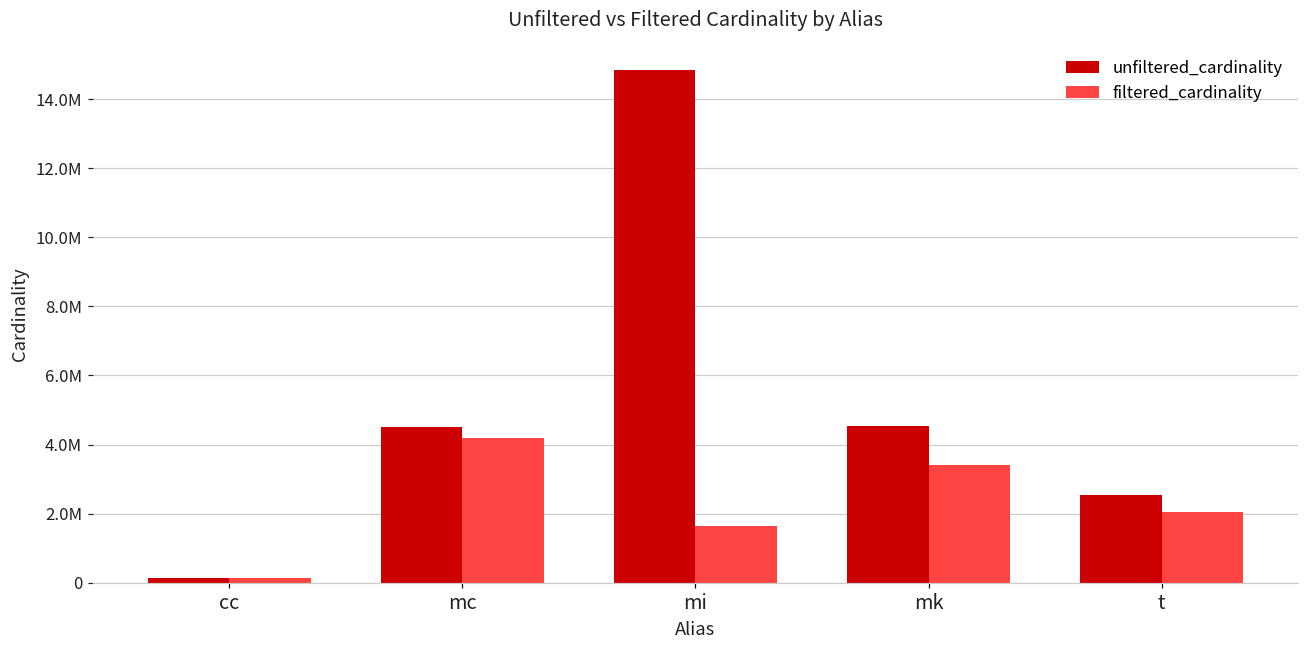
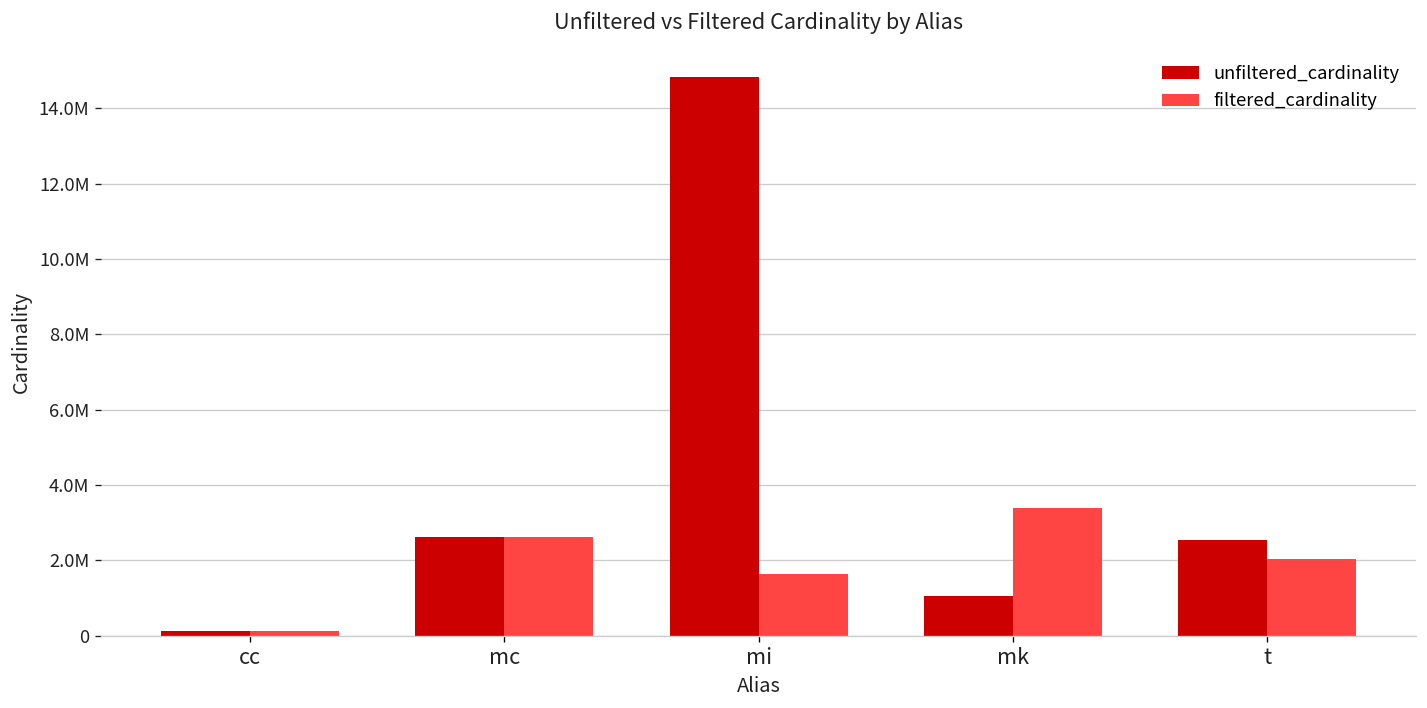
unfiltered_cardinality, mc: 4500000 -> 2600000
filtered_cardinality, mc: 4200000 -> 2600000
unfiltered_cardinality, mk: 4500000 -> 1100000
